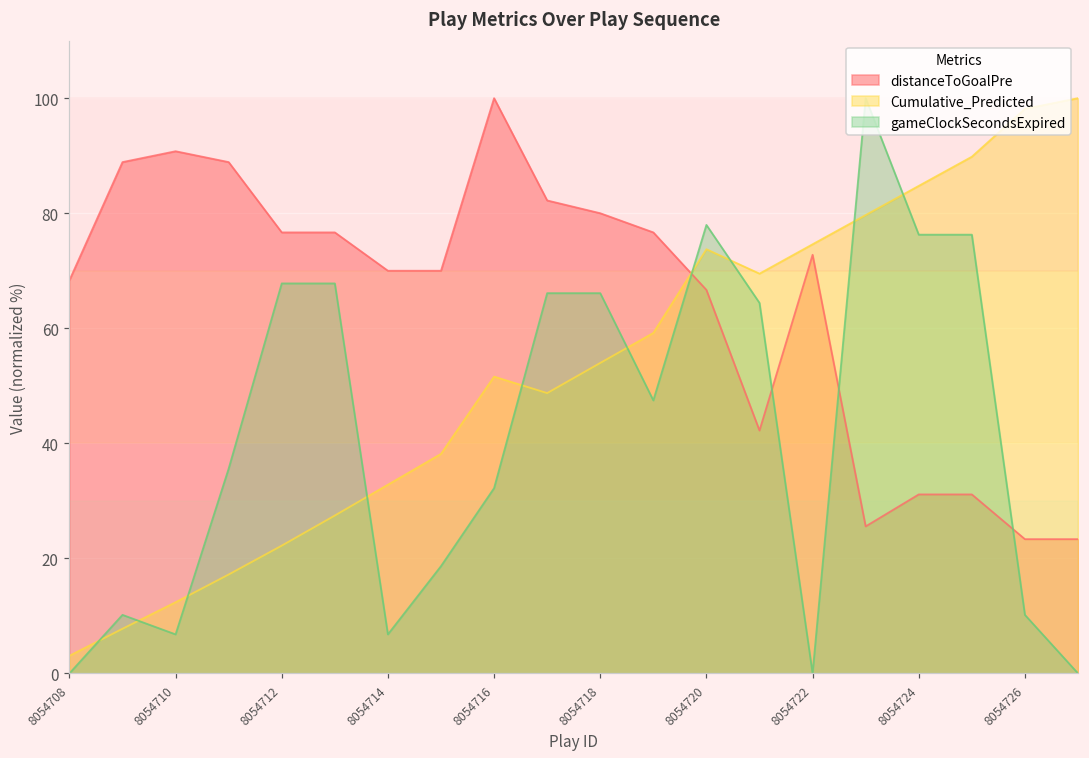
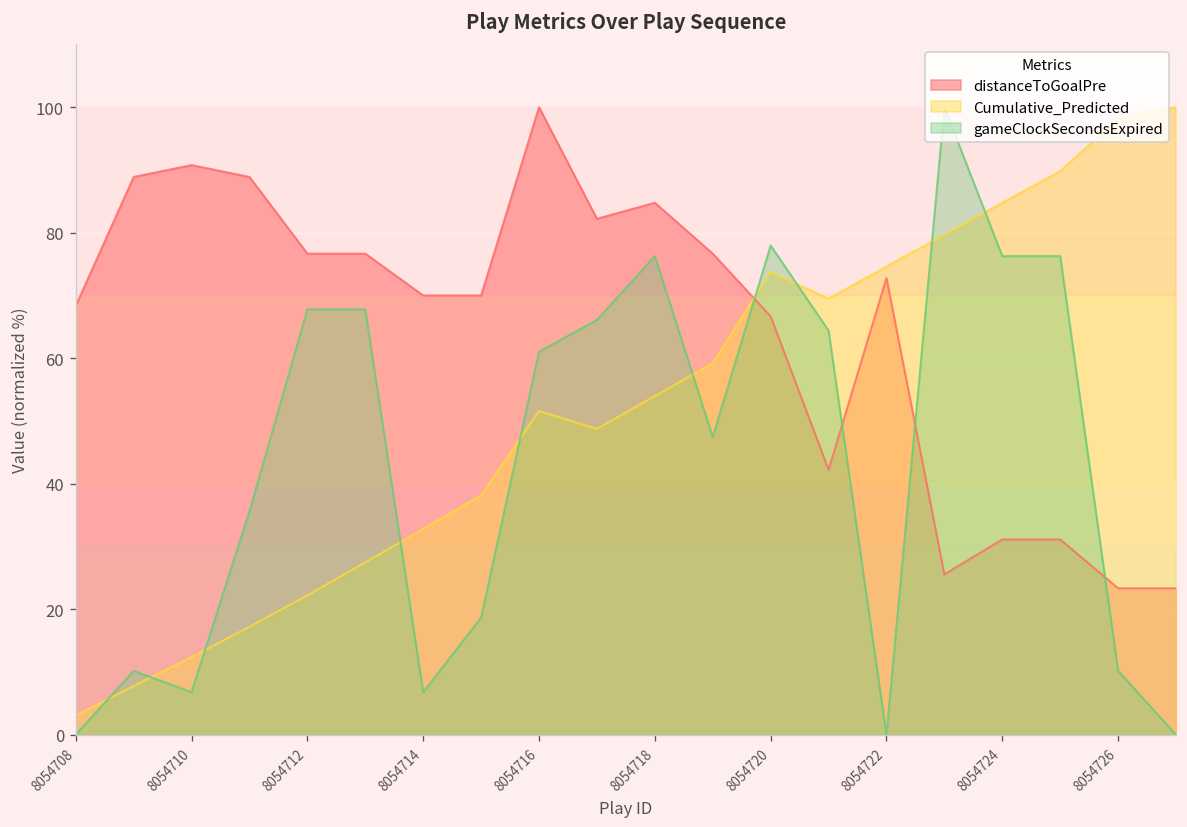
gameClockSecondsExpired, 8054716: 32 -> 61
distanceToGoalPre, 8054718: 80 -> 85
gameClockSecondsExpired, 8054718: 66 -> 76
